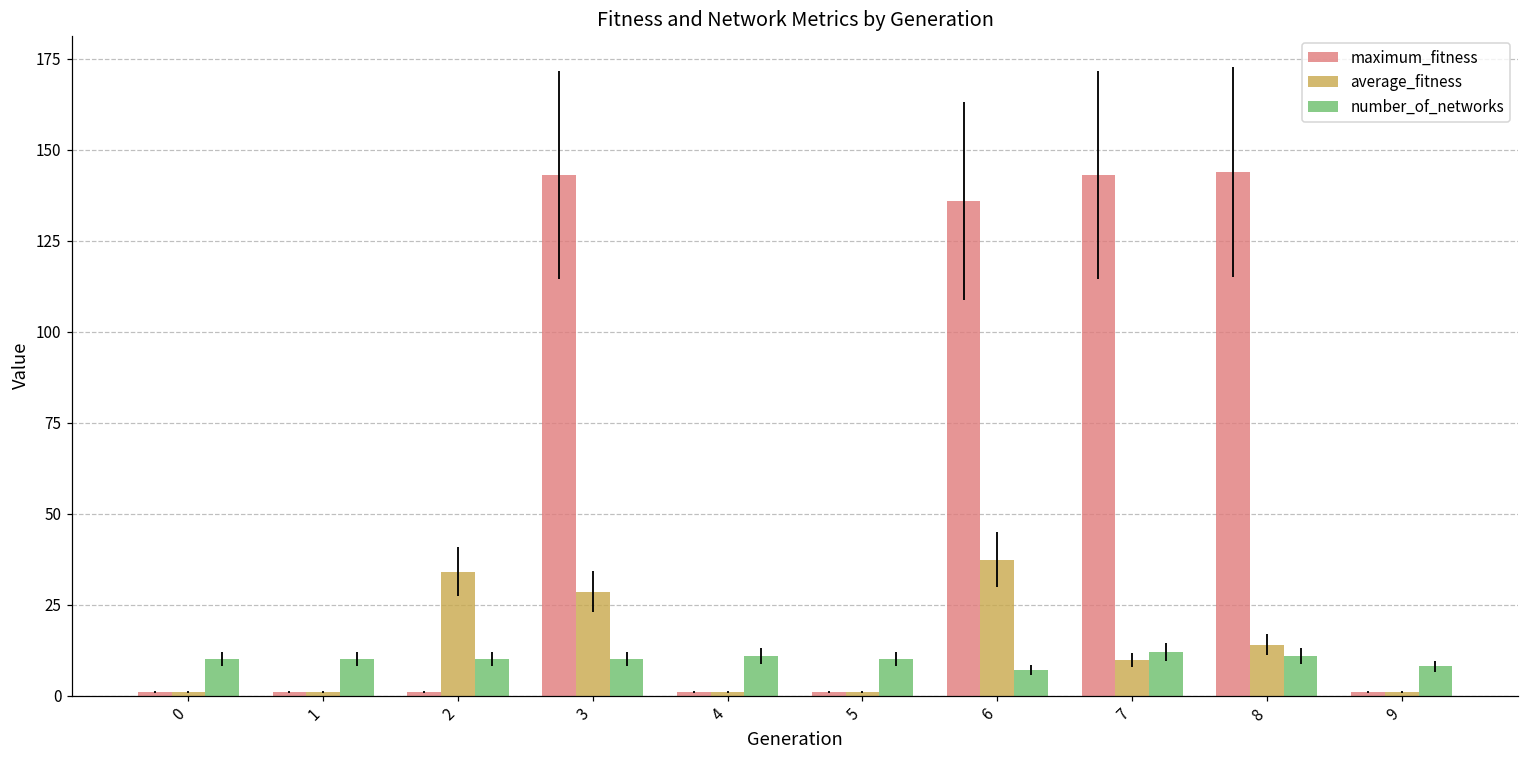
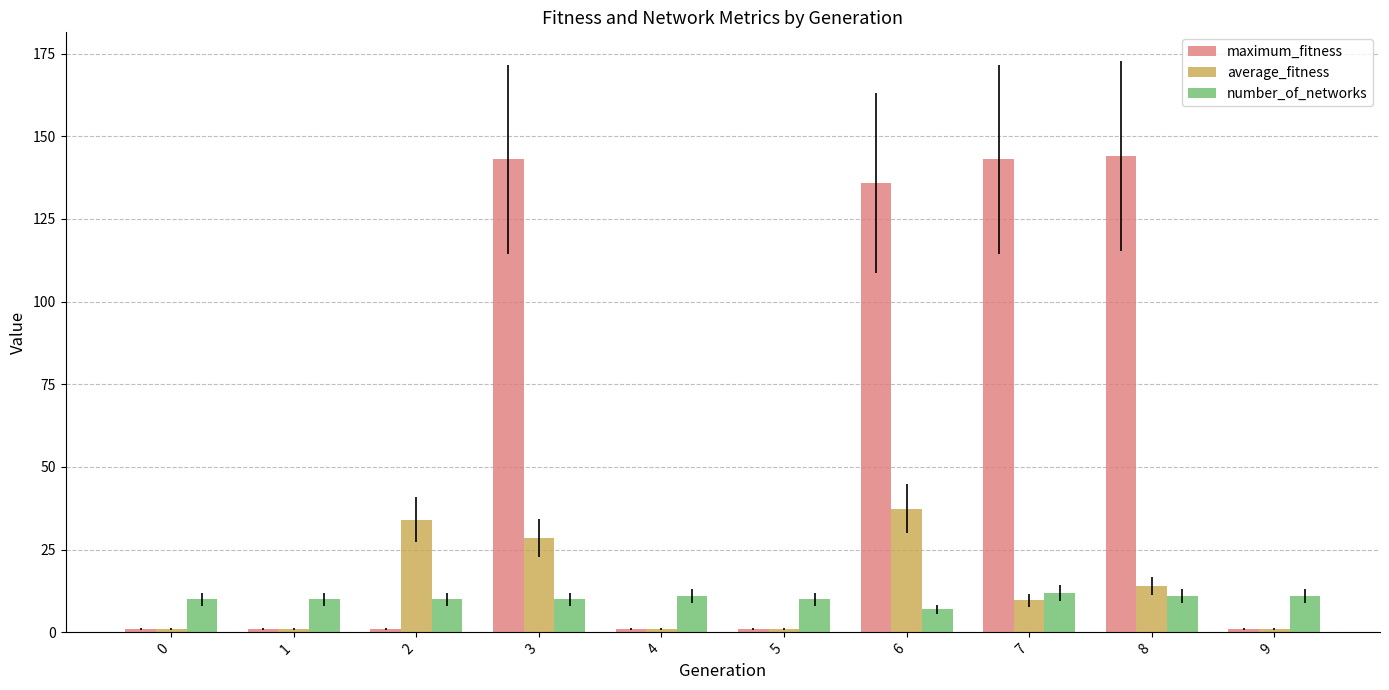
number_of_networks, 9: 8 -> 11
